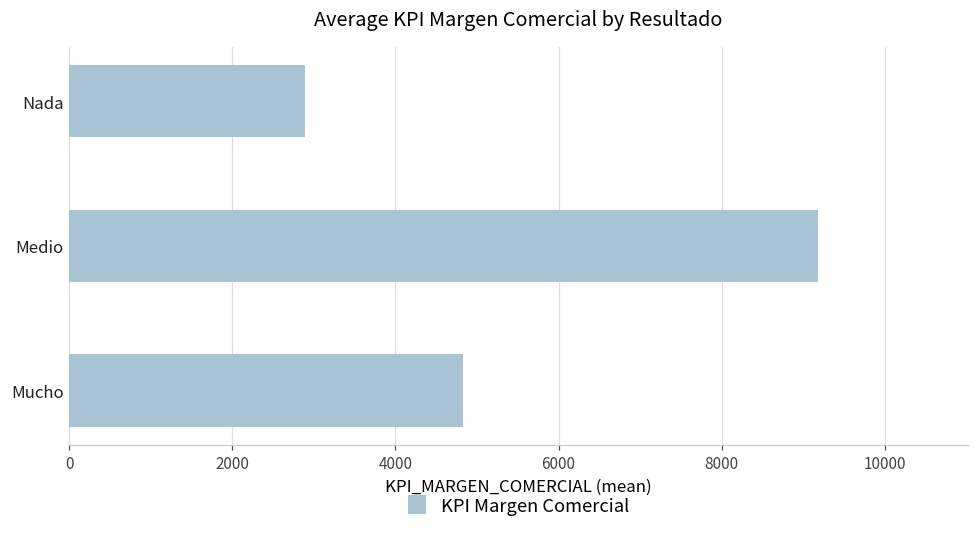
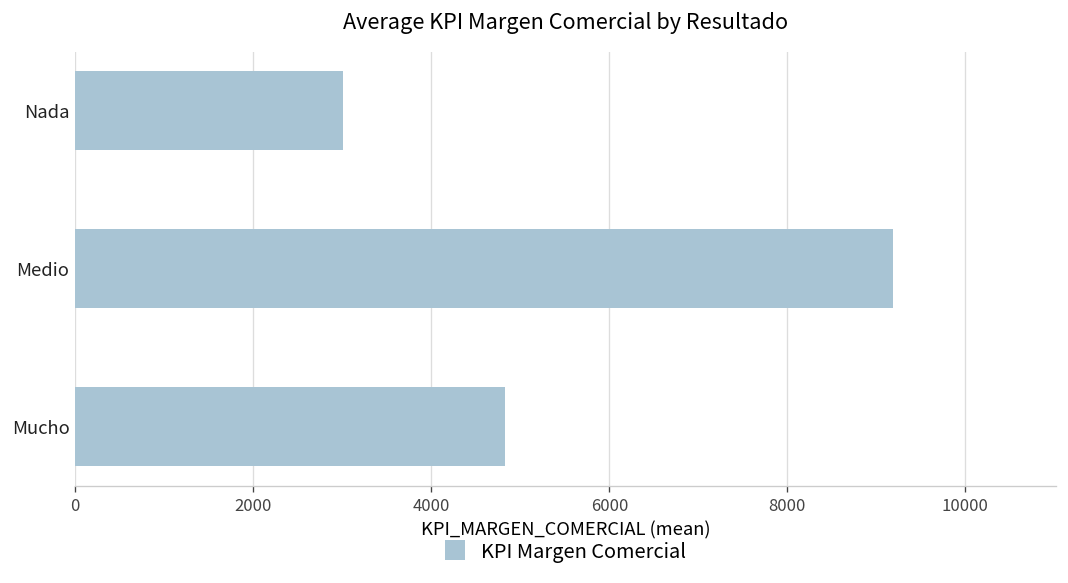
Nada: 2900 -> 3000
